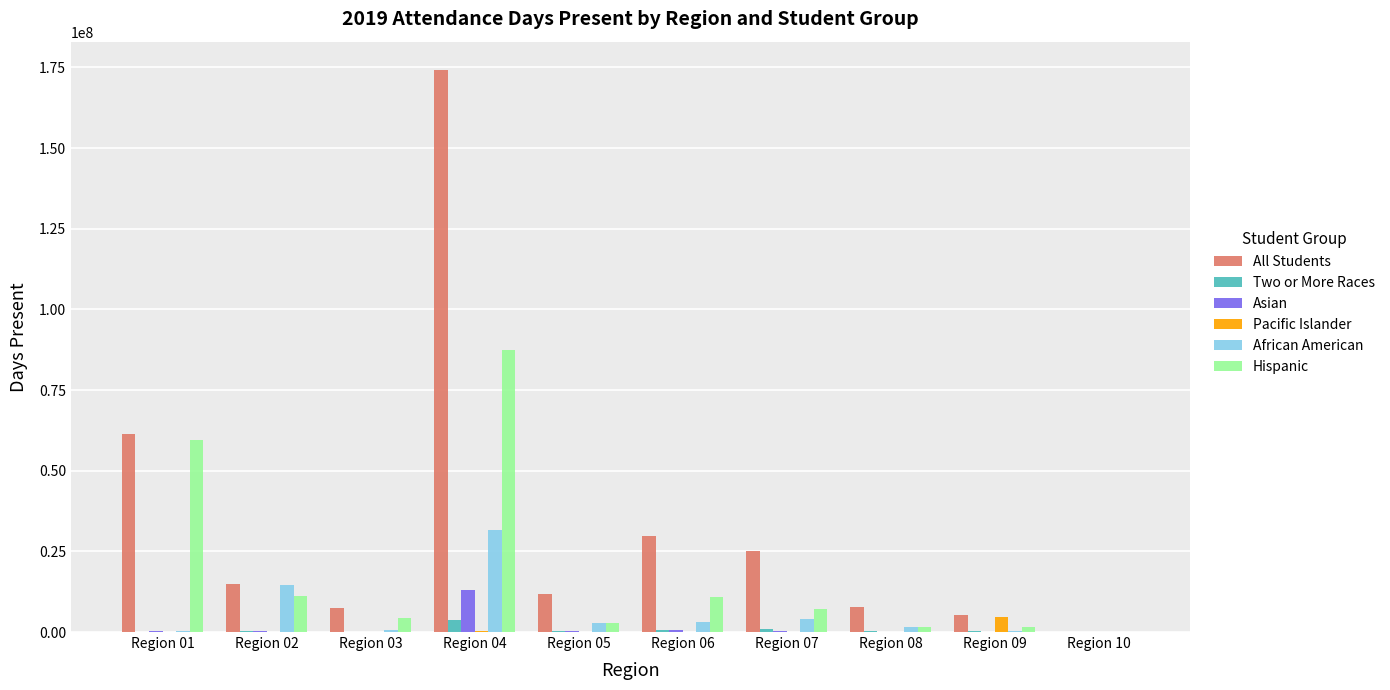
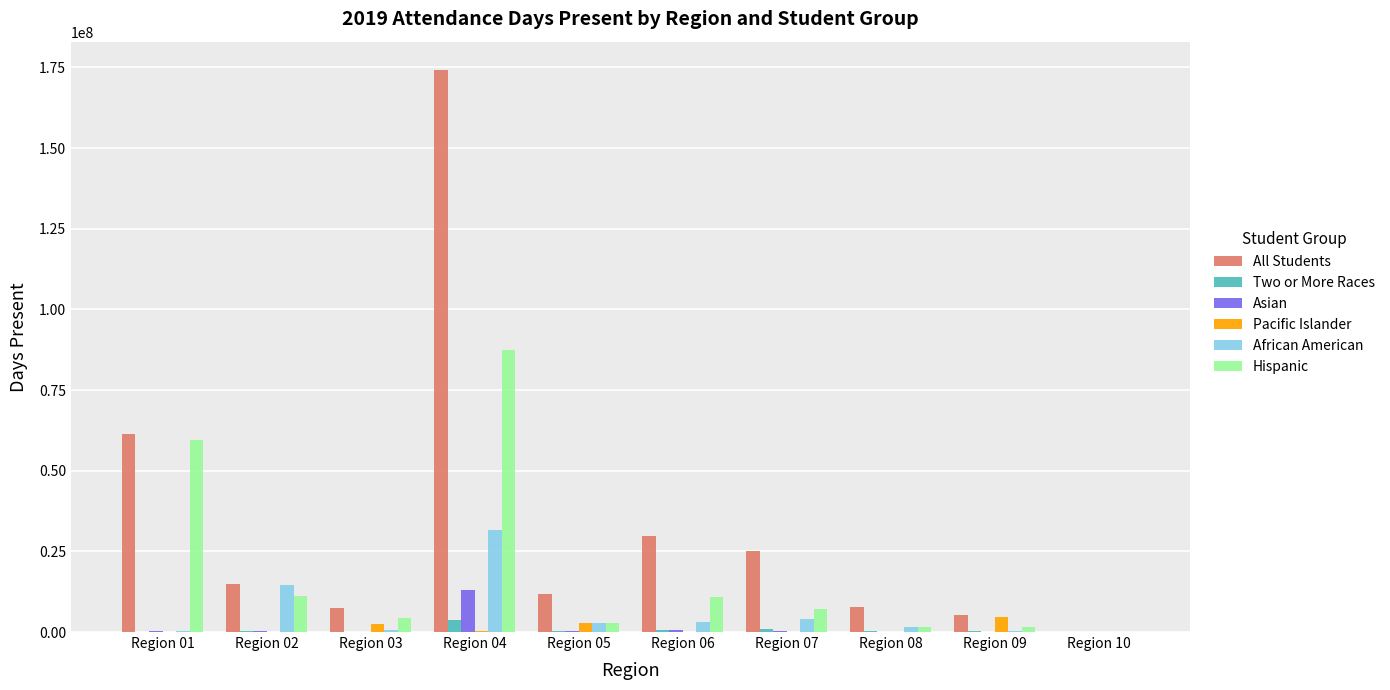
Pacific Islander, Region 03: 0 -> 3000000
Pacific Islander, Region 05: 0 -> 3000000
